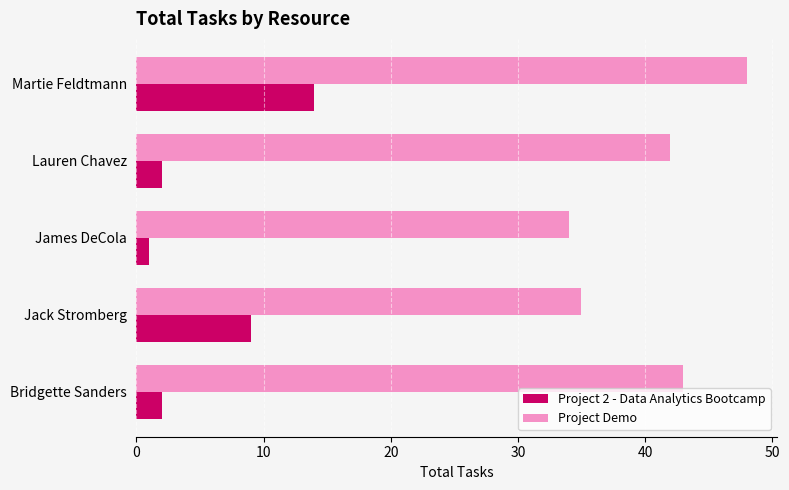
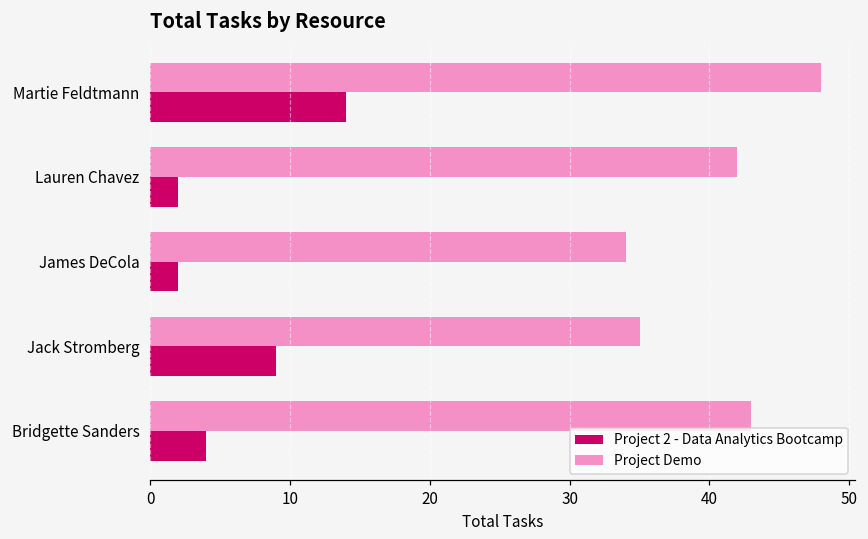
Project 2 - Data Analytics Bootcamp, James DeCola: 1 -> 2
Project 2 - Data Analytics Bootcamp, Bridgette Sanders: 2 -> 4
